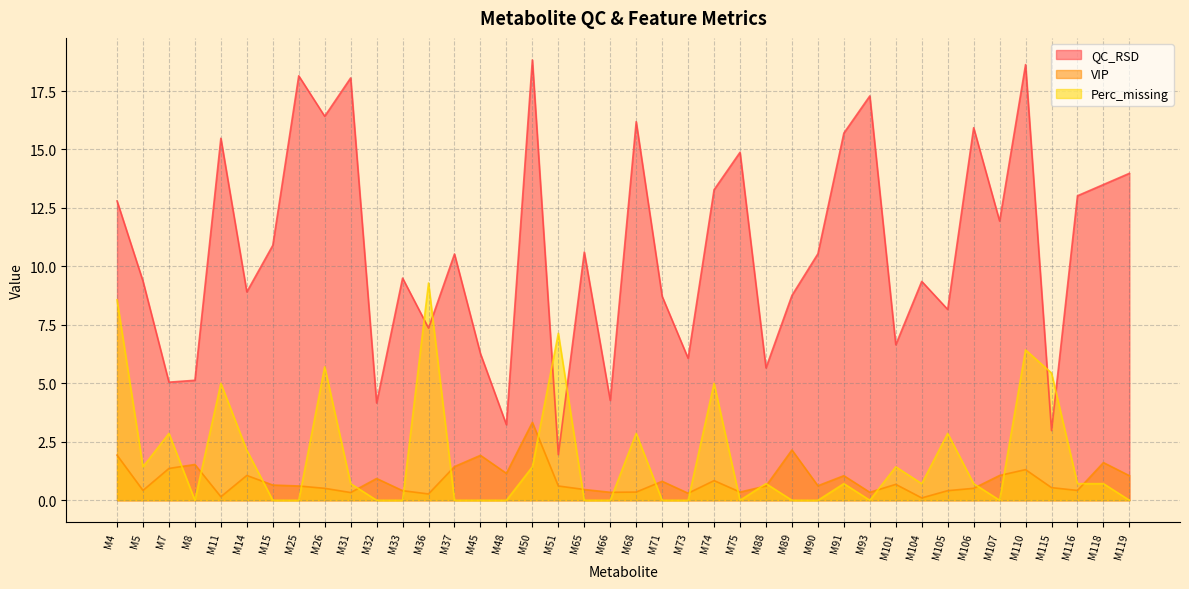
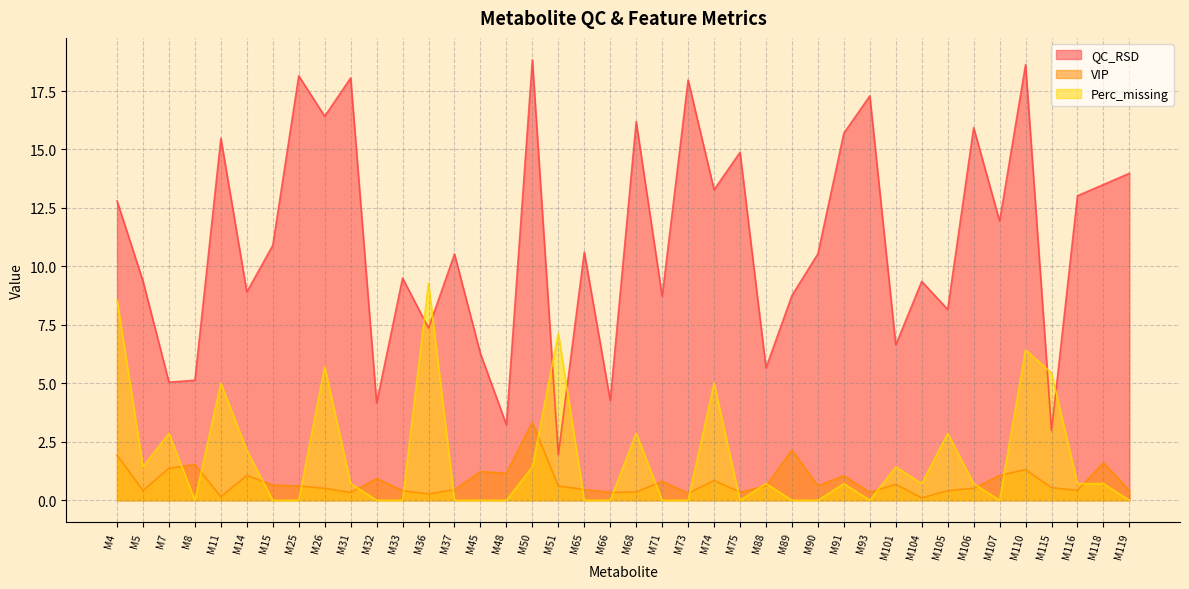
VIP, M37: 1.4 -> 0.5
VIP, M45: 1.9 -> 1.2
QC_RSD, M73: 6.1 -> 18.0
VIP, M119: 1.1 -> 0.4
